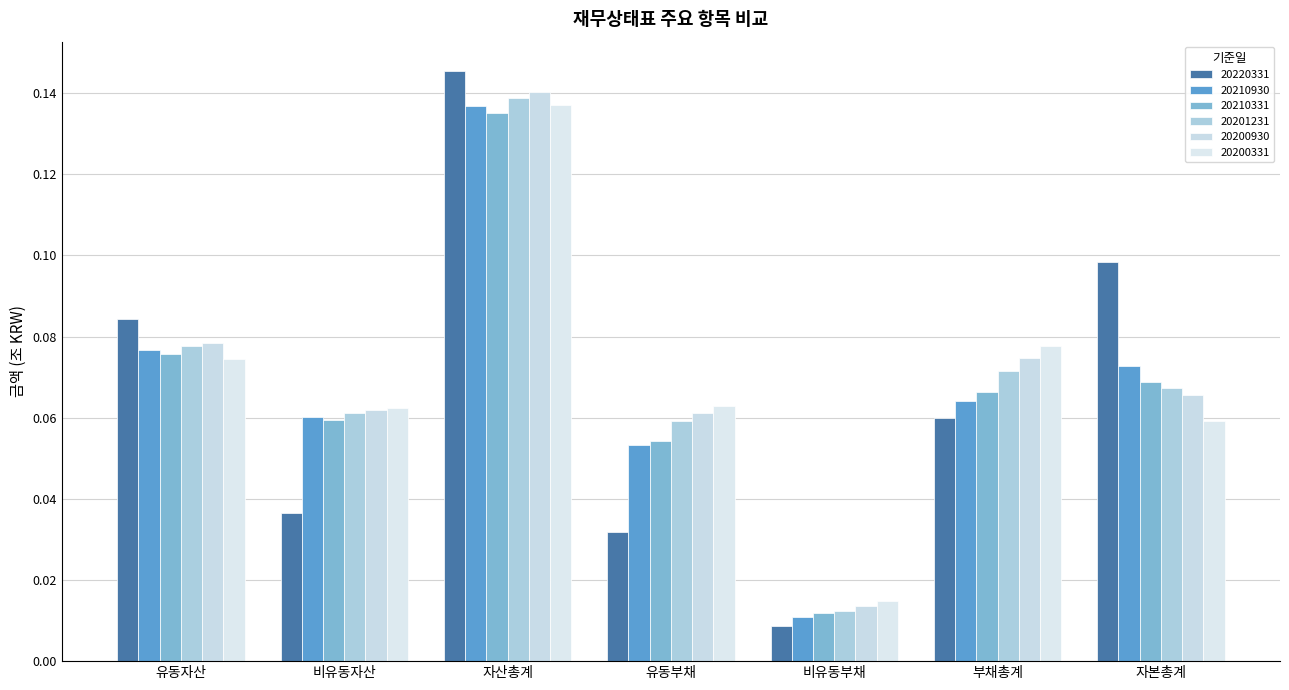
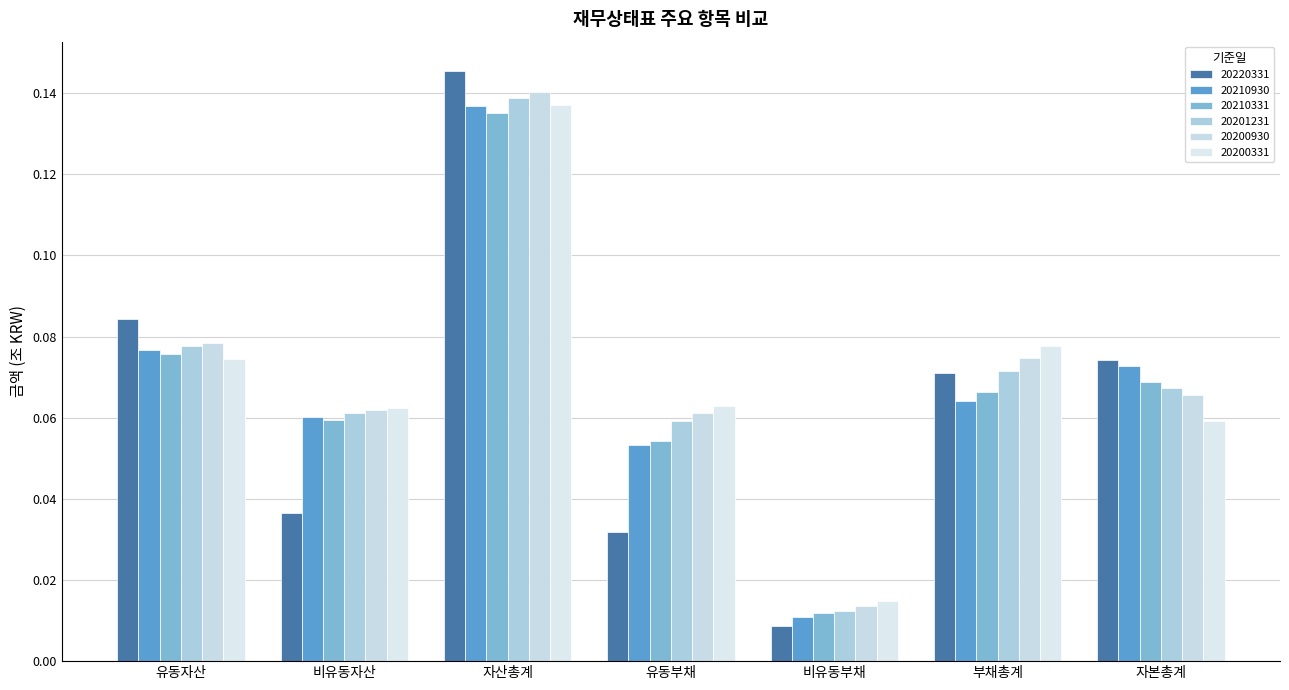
20220331, 부채총계: 0.060 -> 0.071
20220331, 자본총계: 0.098 -> 0.074
